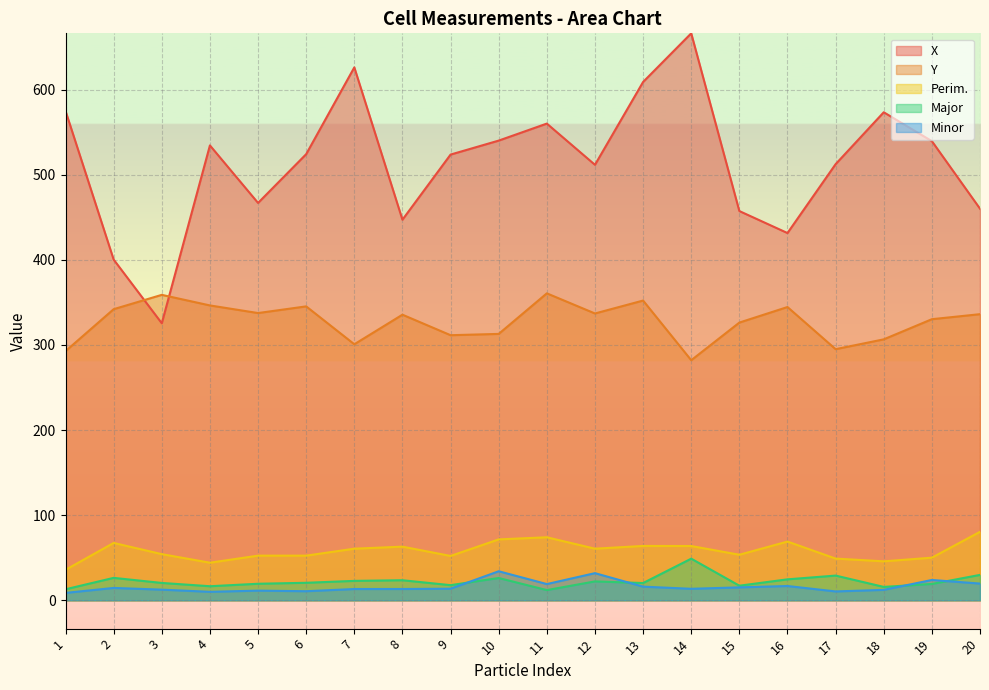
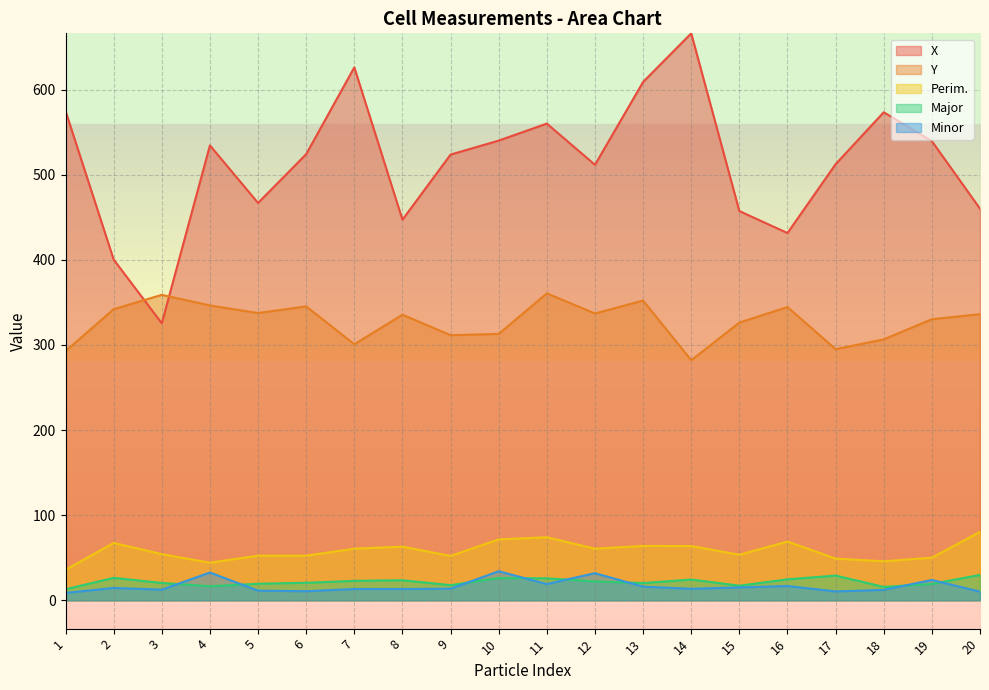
Minor, 4: 10 -> 30
Major, 11: 10 -> 30
Major, 14: 50 -> 20
Minor, 20: 20 -> 10
